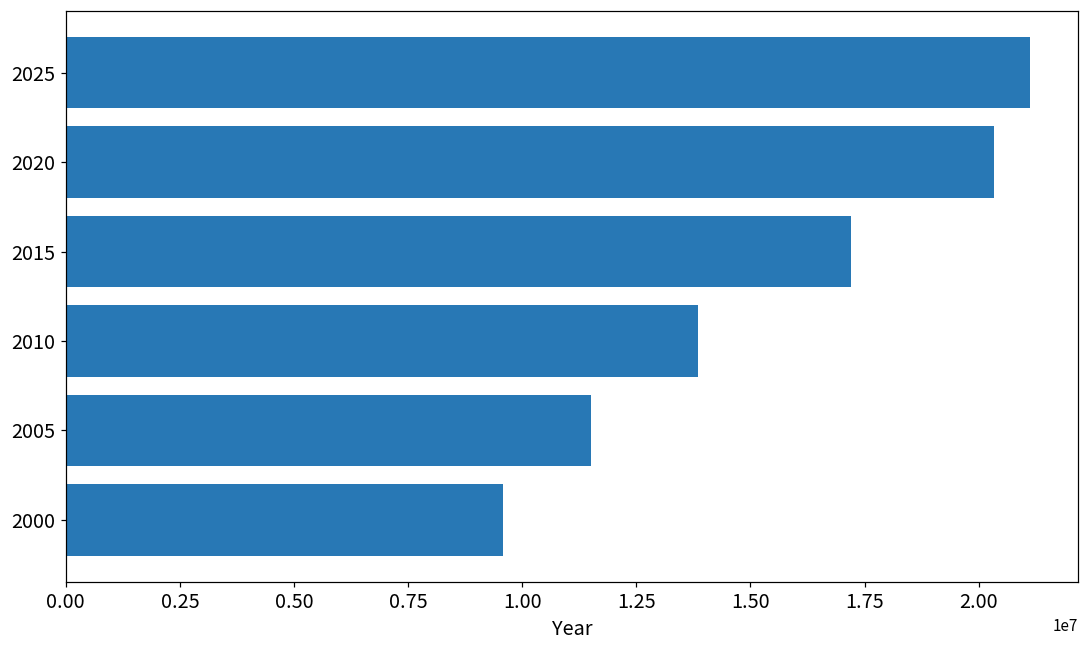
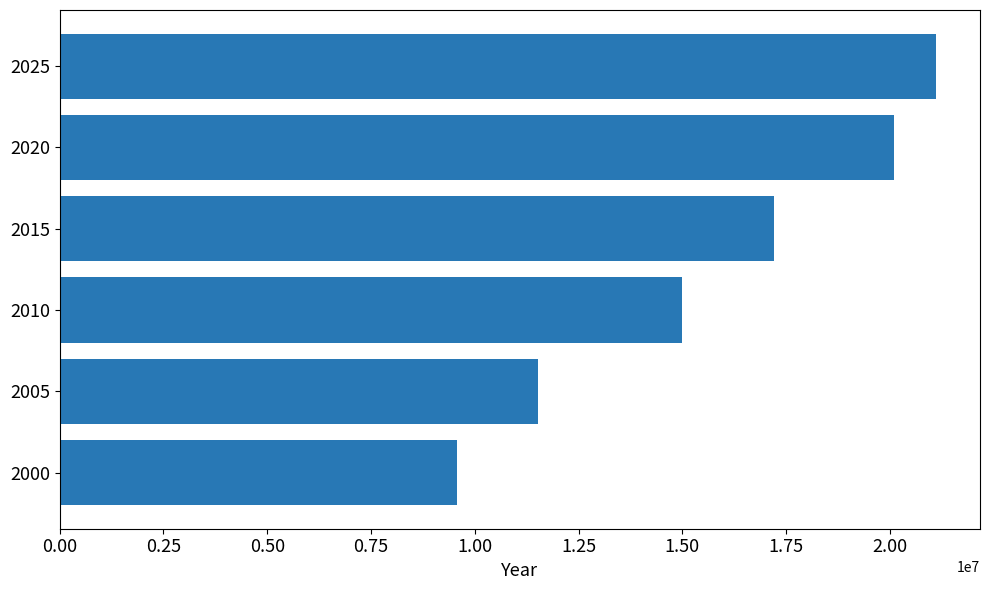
2020: 20300000 -> 20100000
2010: 13800000 -> 15000000
